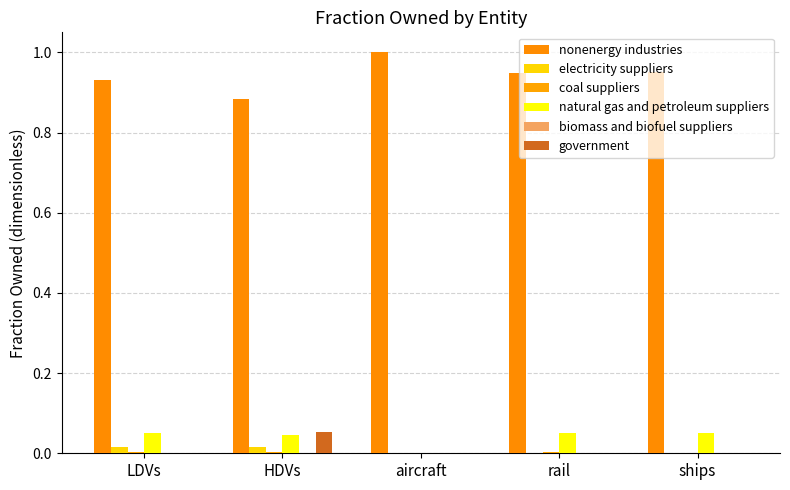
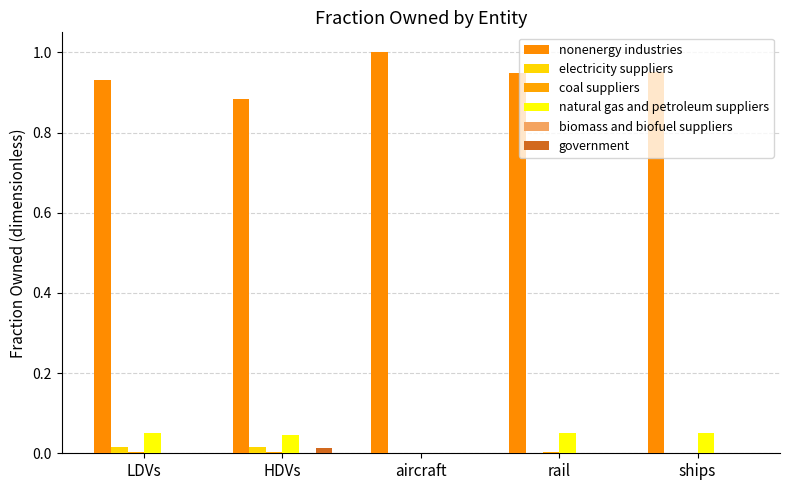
government, HDVs: 0.05 -> 0.01
